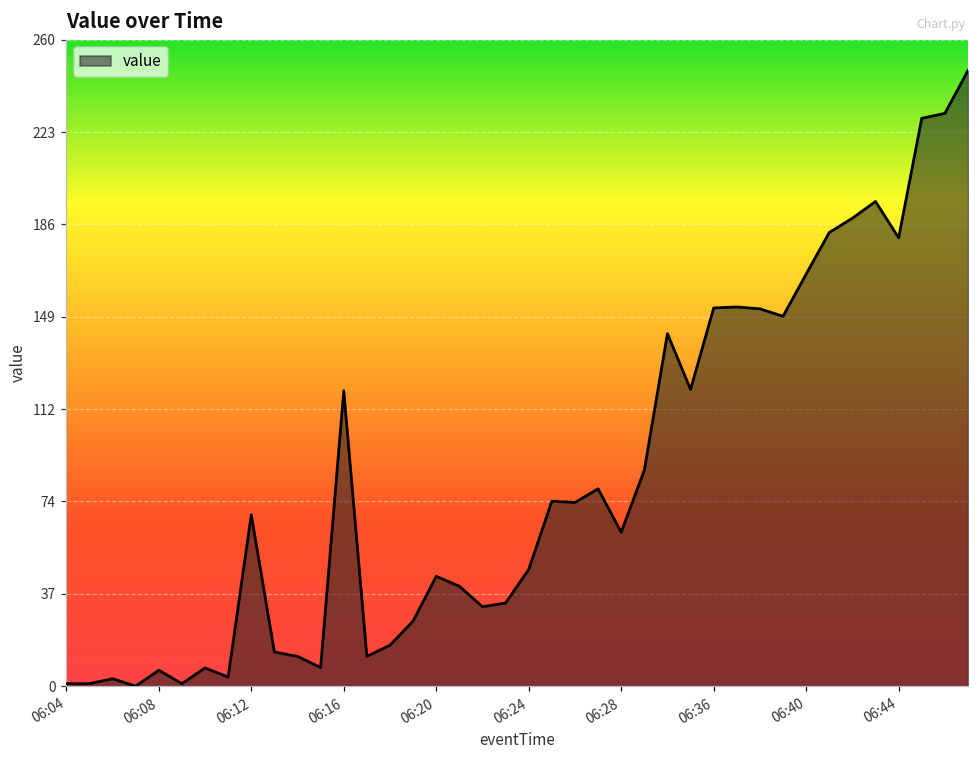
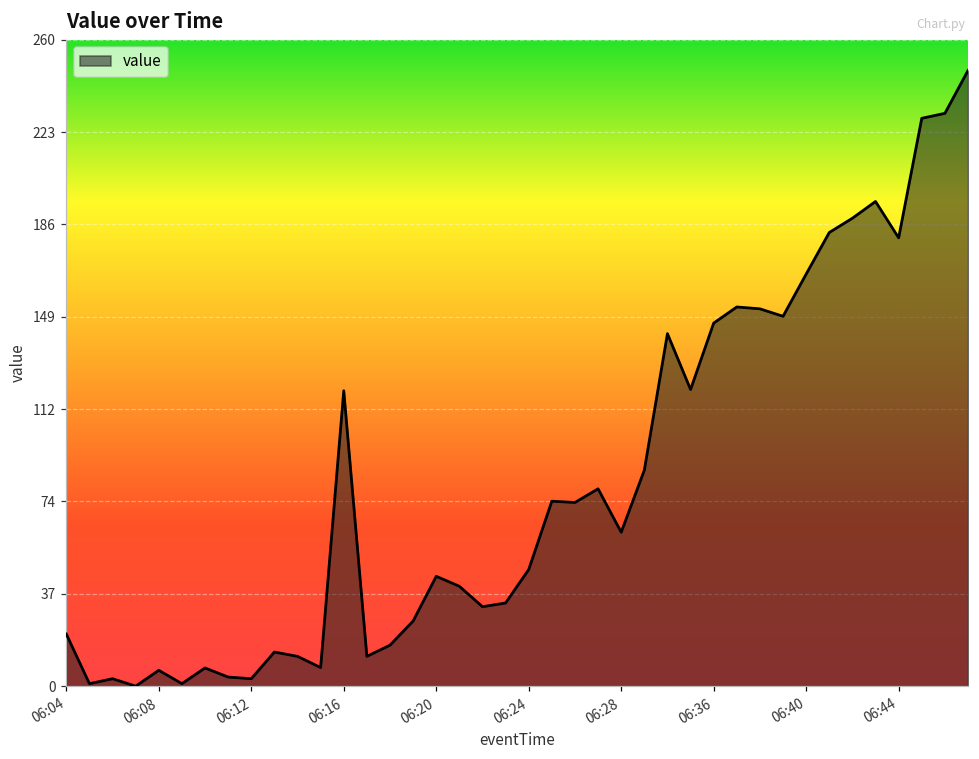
06:04: 1 -> 21
06:12: 69 -> 3
06:36: 152 -> 146
